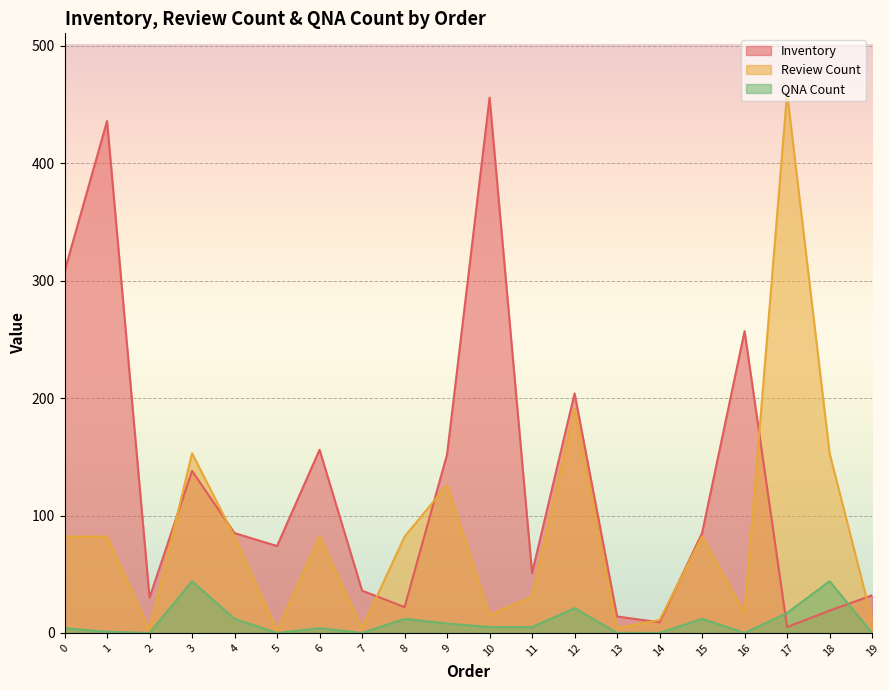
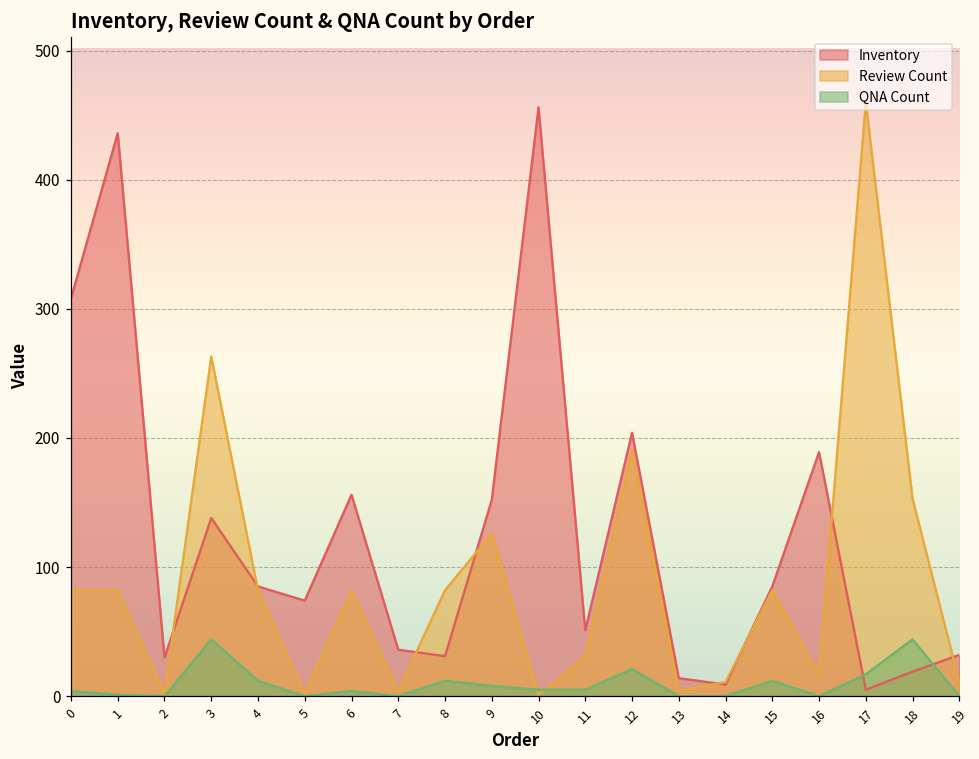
Review Count, 3: 153 -> 263
Inventory, 8: 22 -> 31
Review Count, 10: 15 -> 1
Inventory, 16: 257 -> 189
